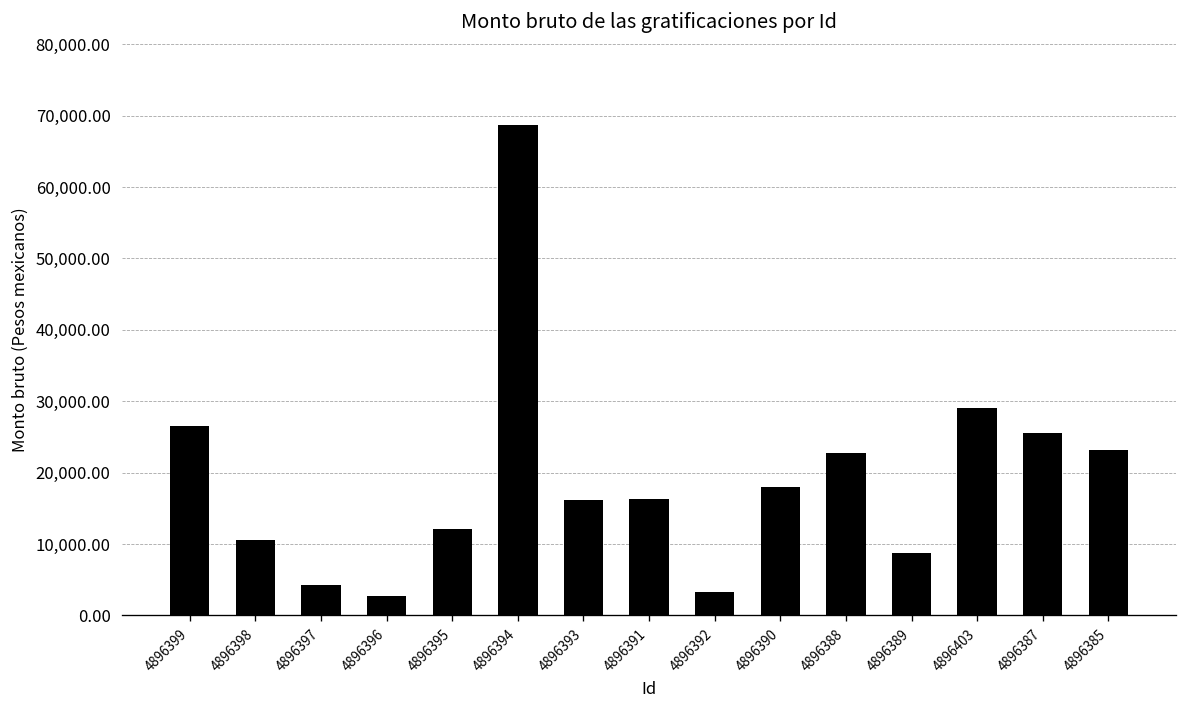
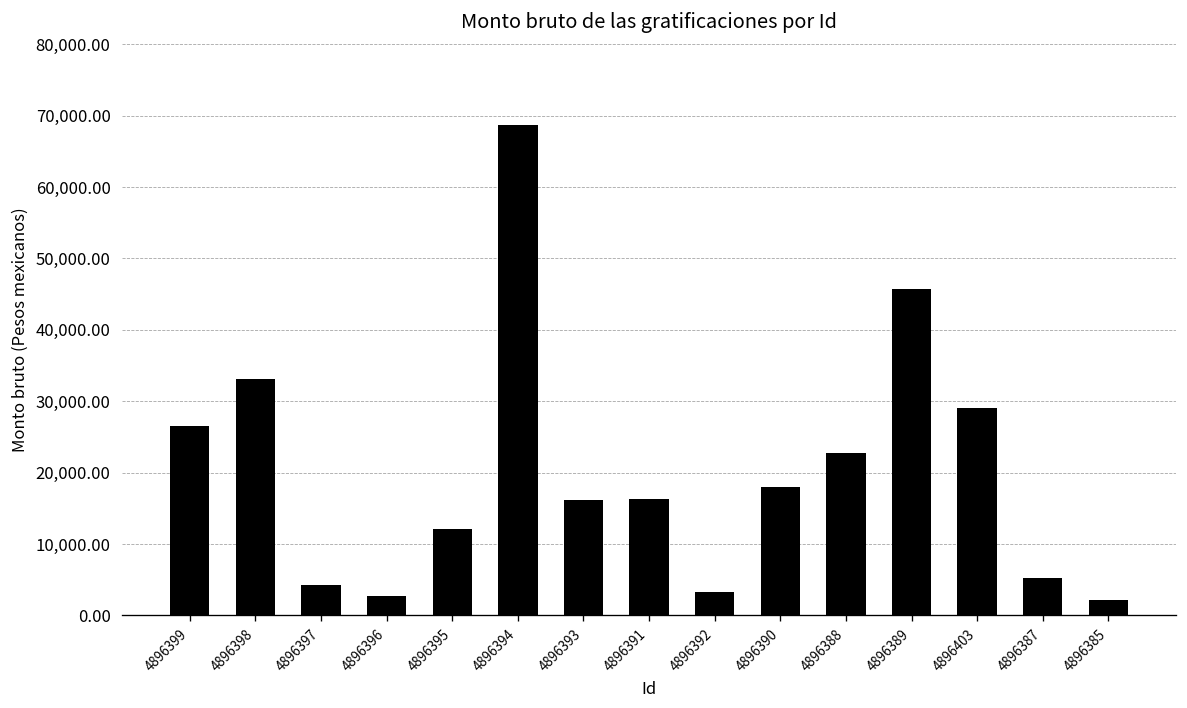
4896398: 11,000 -> 33,000
4896389: 9,000 -> 46,000
4896387: 26,000 -> 5,000
4896385: 23,000 -> 2,000
